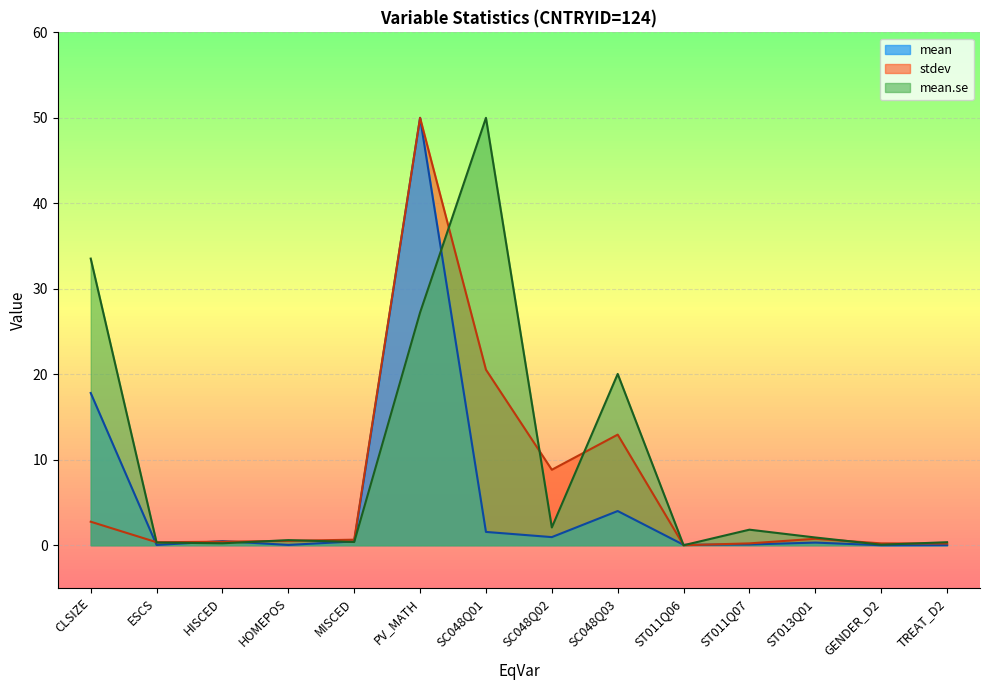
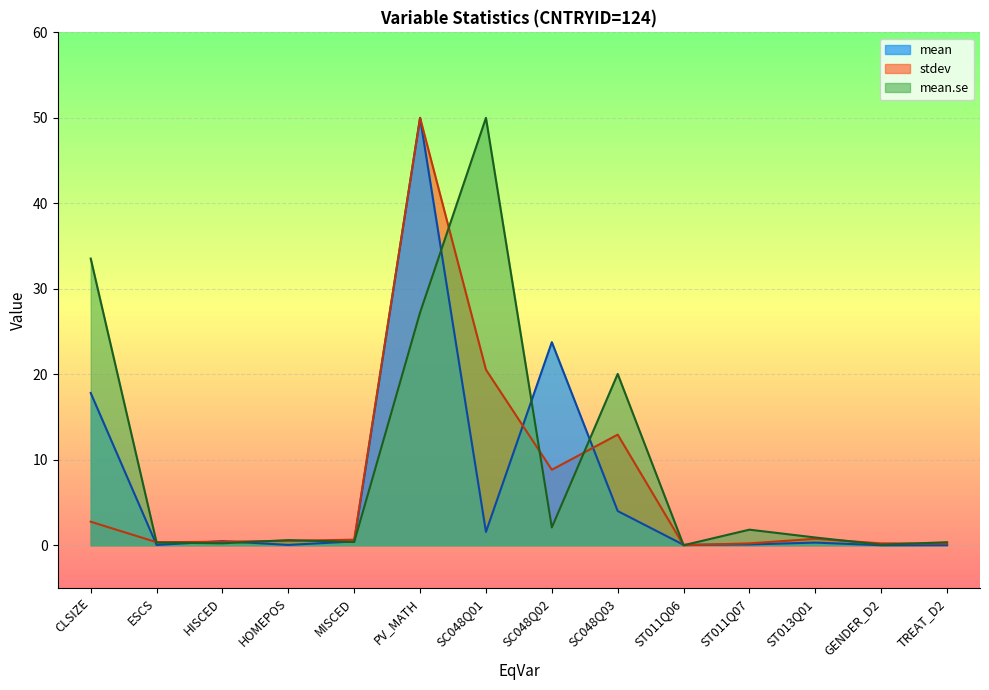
mean, SC048Q02: 1 -> 24
